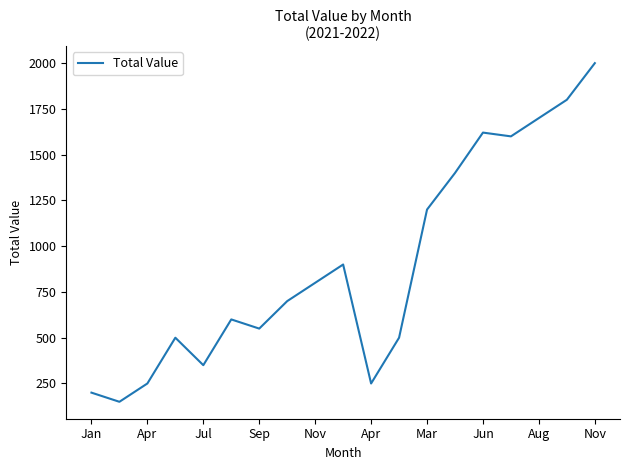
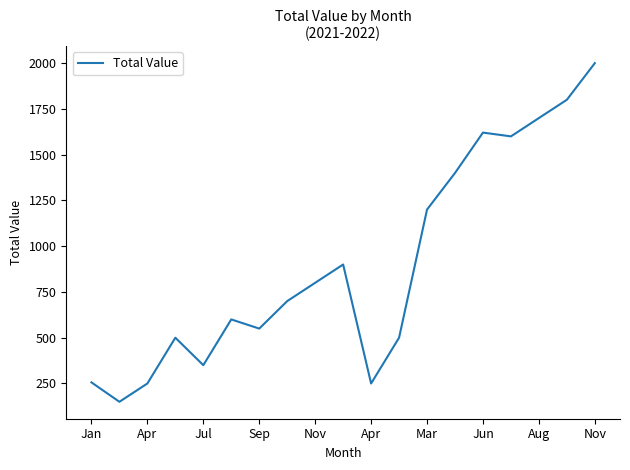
Jan: 200 -> 260
